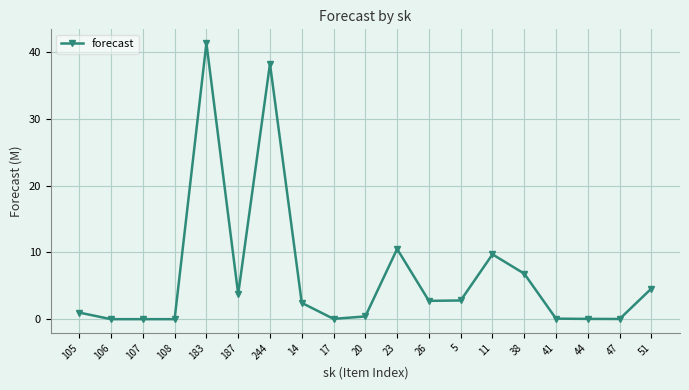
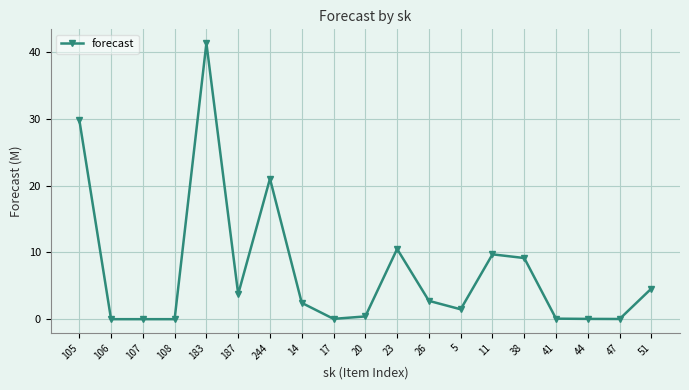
105: 1 -> 30
244: 38 -> 21
5: 3 -> 1
38: 7 -> 9
